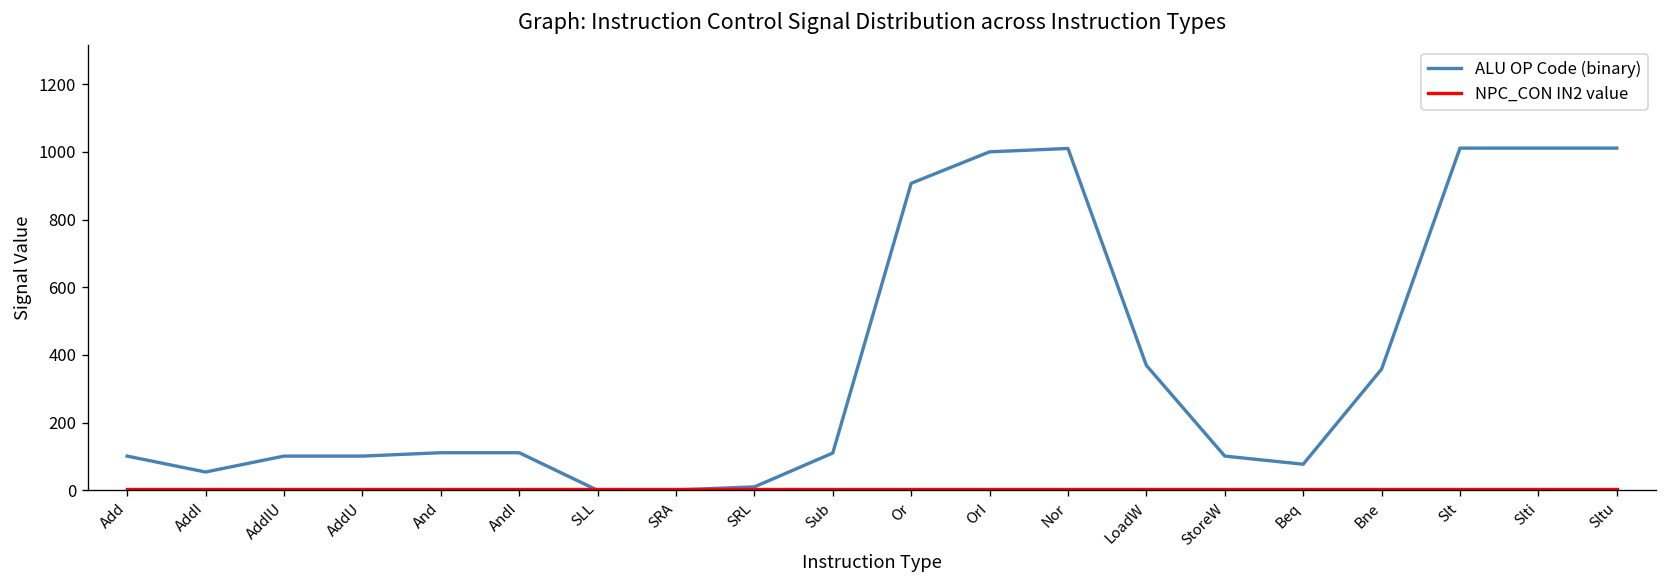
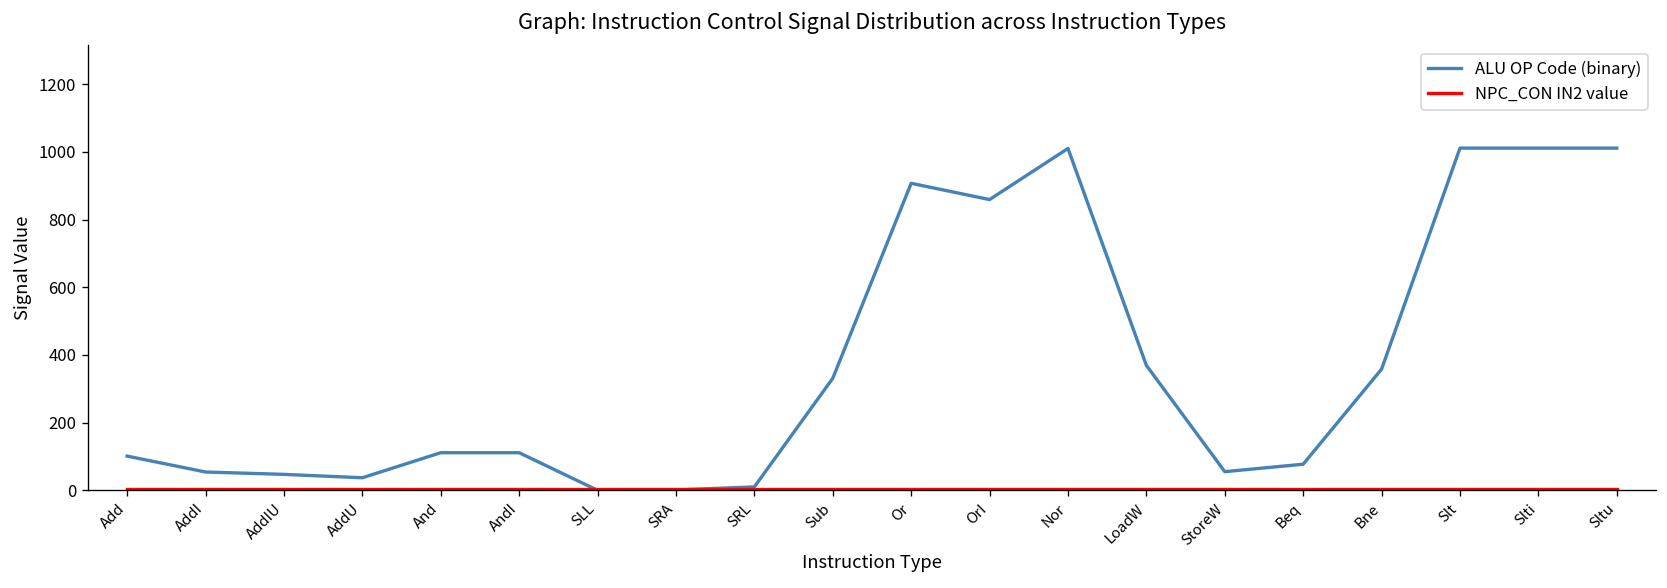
ALU OP Code (binary), AddIU: 100 -> 50
ALU OP Code (binary), AddU: 100 -> 40
ALU OP Code (binary), Sub: 110 -> 330
ALU OP Code (binary), OrI: 1000 -> 860
ALU OP Code (binary), StoreW: 100 -> 60
